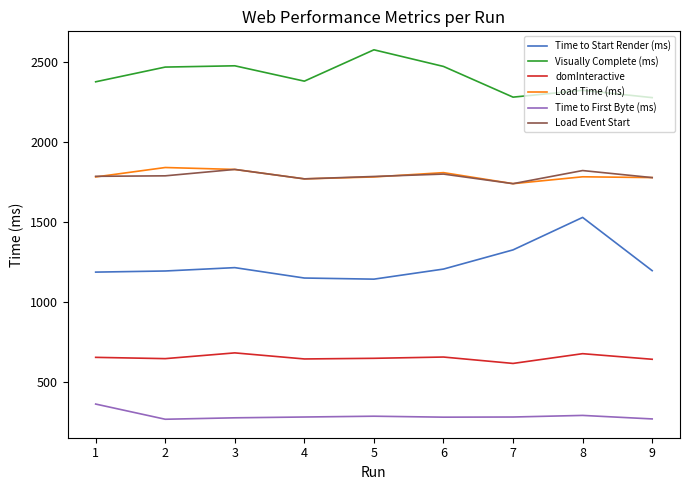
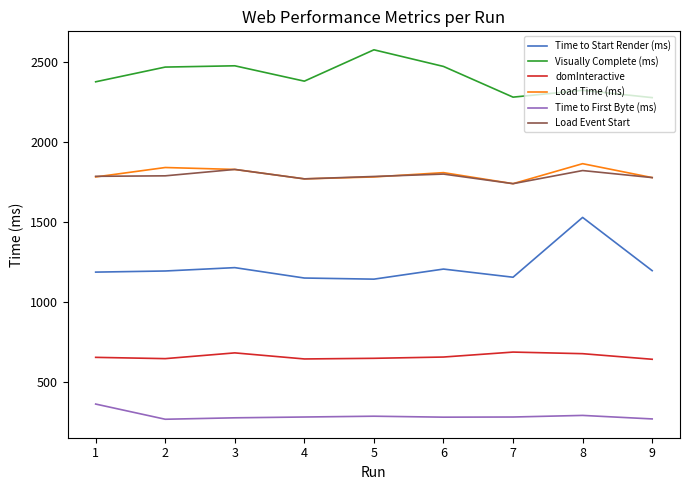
Time to Start Render (ms), 7: 1330 -> 1160
domInteractive, 7: 620 -> 690
Load Time (ms), 8: 1790 -> 1870
